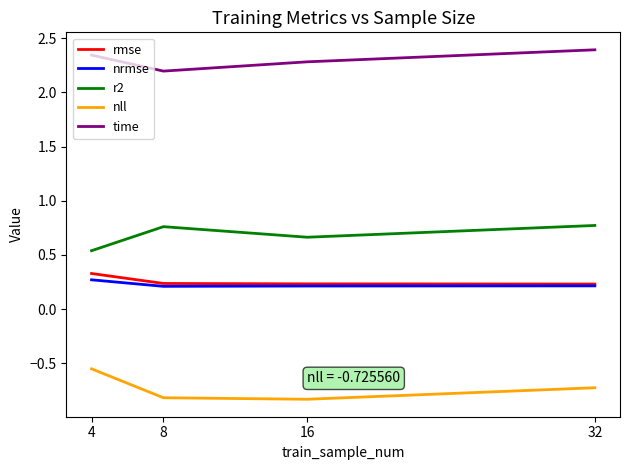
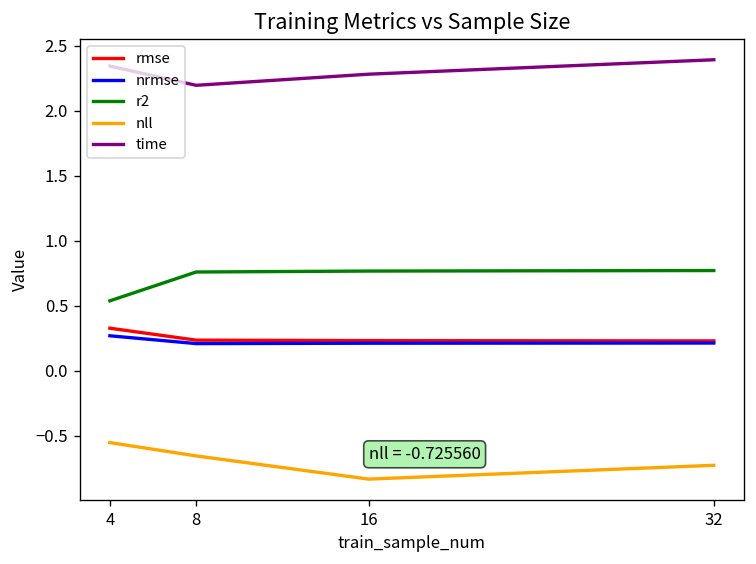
nll, 8: -0.82 -> -0.65
r2, 16: 0.66 -> 0.77
